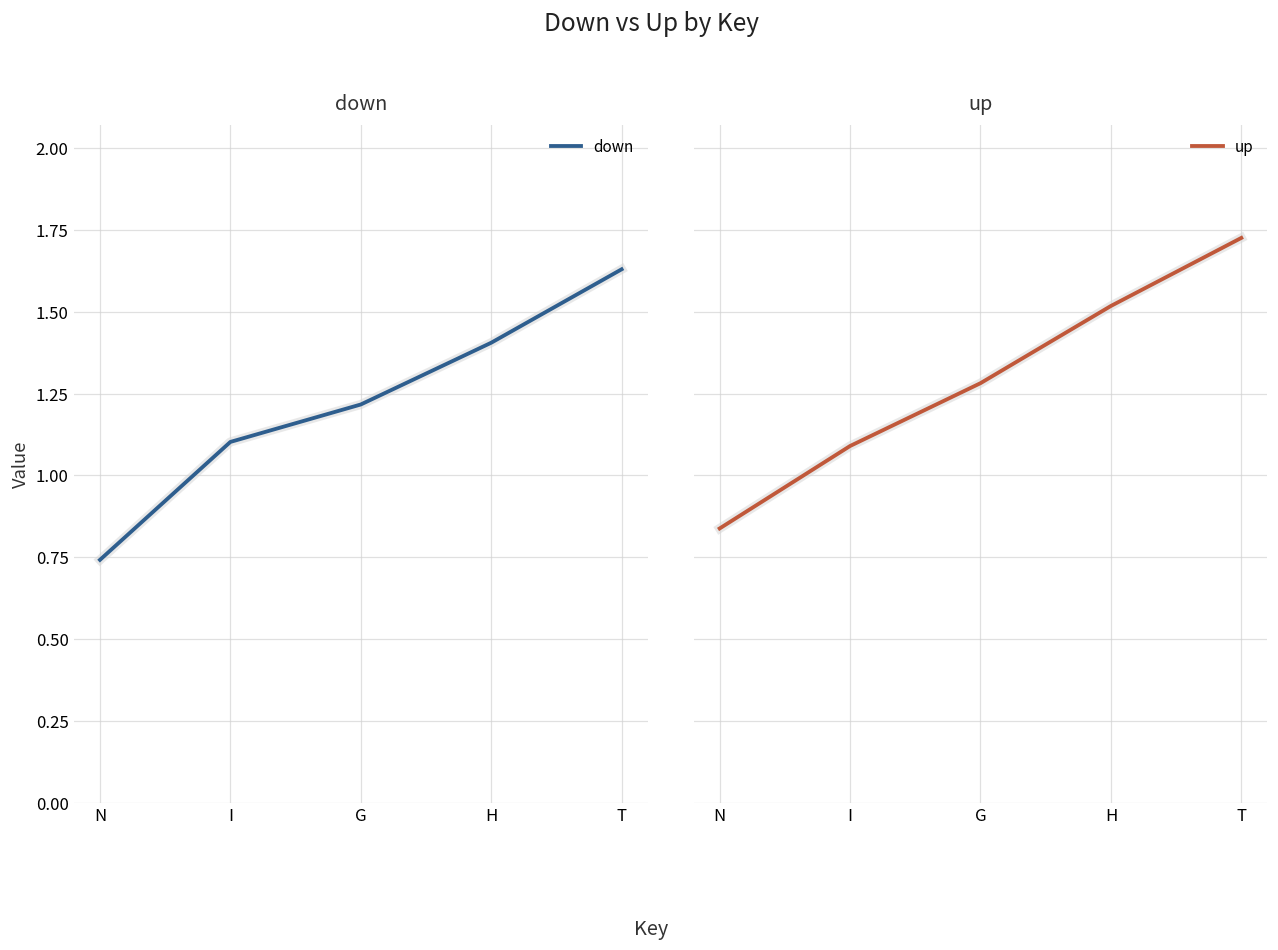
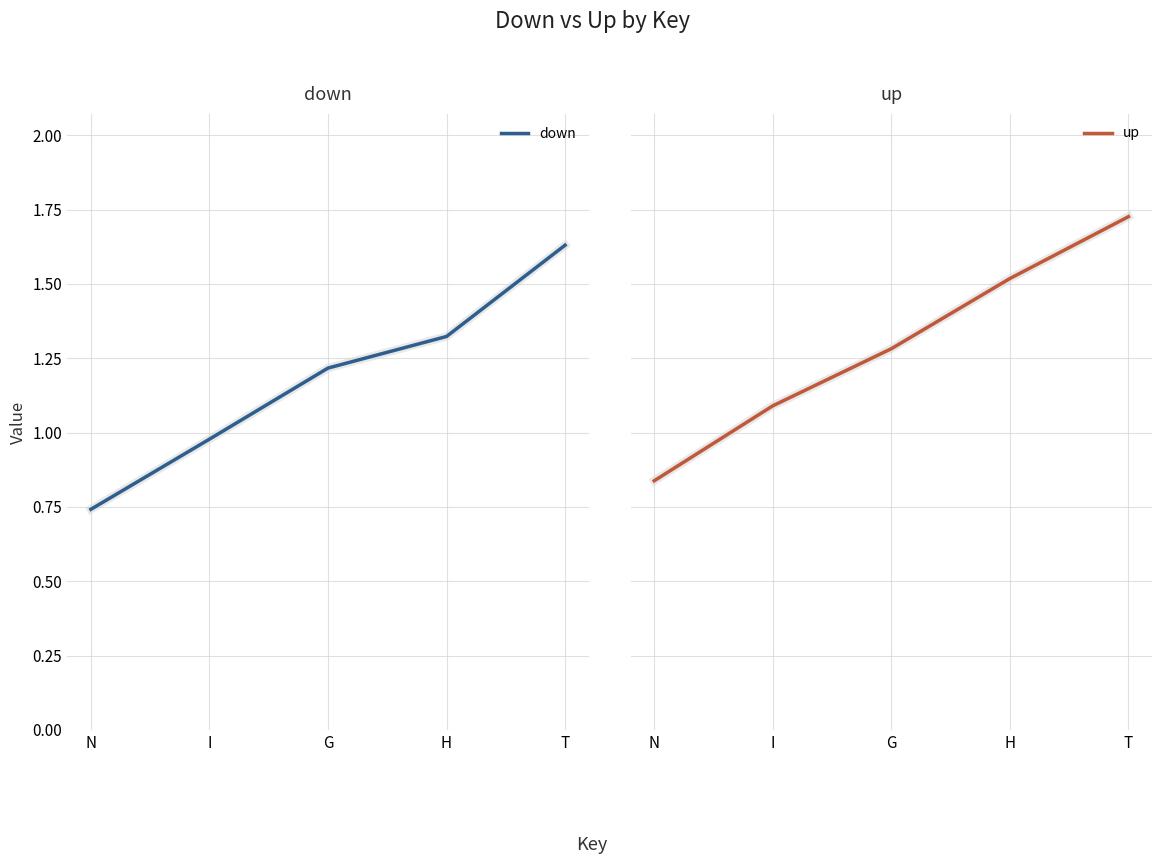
down, I: 1.10 -> 0.98
down, H: 1.41 -> 1.32
